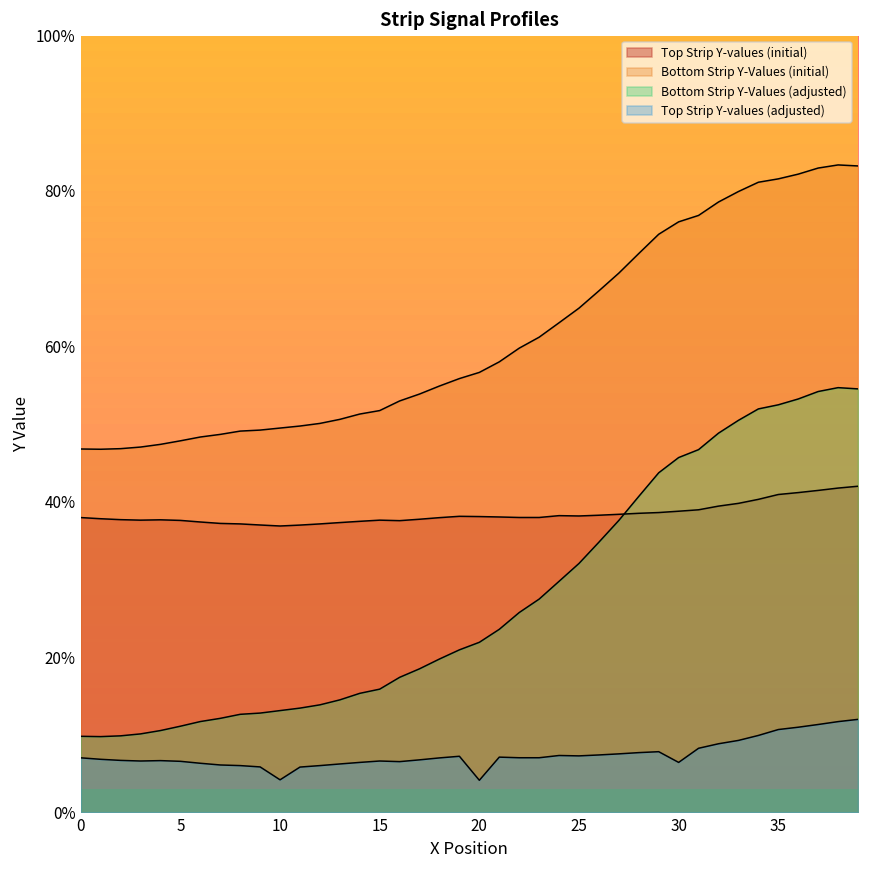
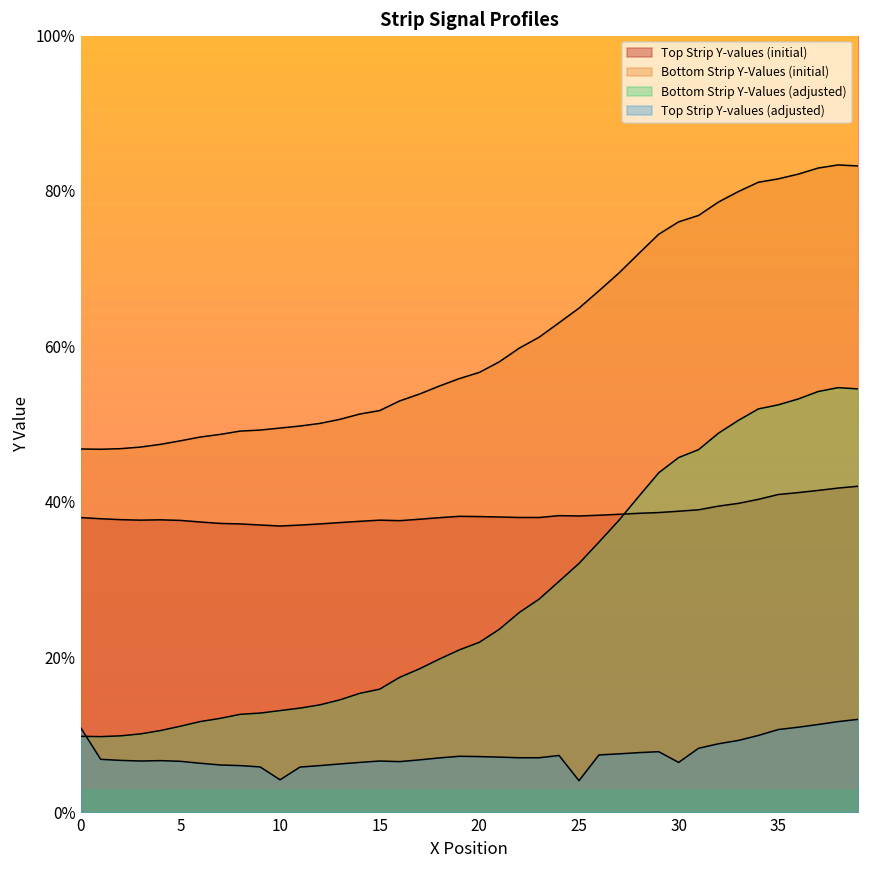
Top Strip Y-values (adjusted), 0: 7% -> 11%
Top Strip Y-values (adjusted), 20: 4% -> 7%
Top Strip Y-values (adjusted), 25: 7% -> 4%
